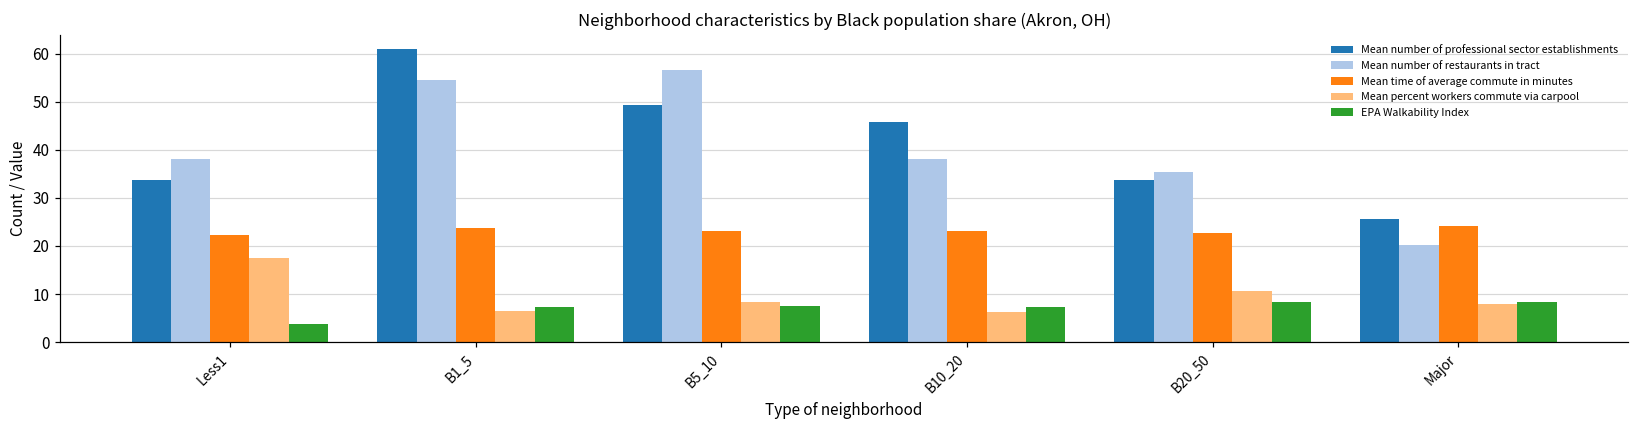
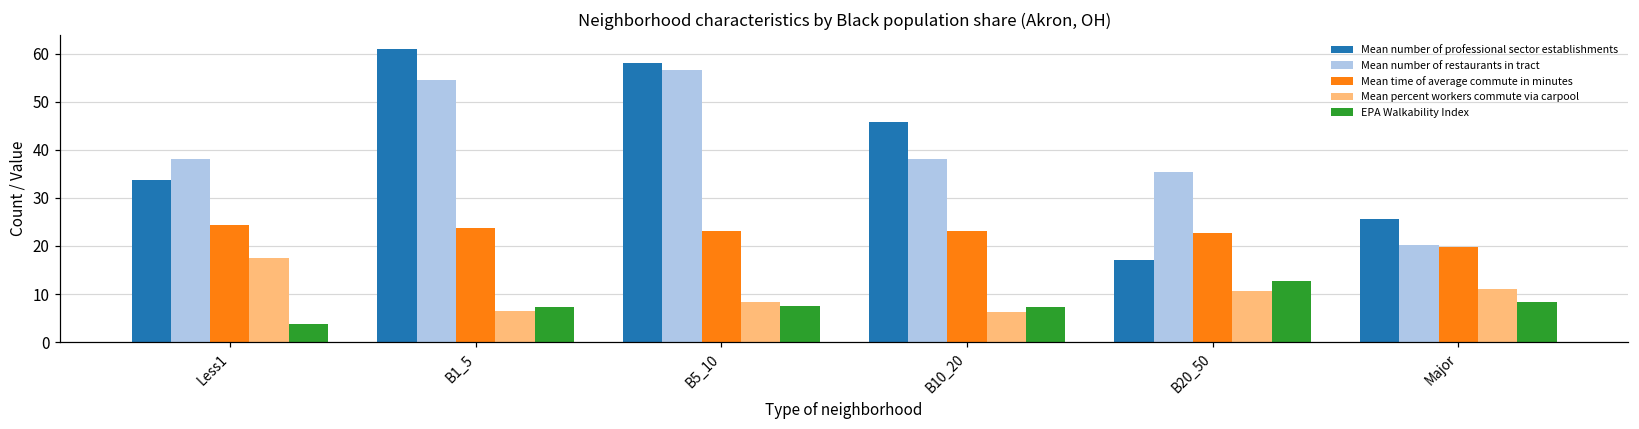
Mean time of average commute in minutes, Less1: 22 -> 24
Mean number of professional sector establishments, B5_10: 49 -> 58
Mean number of professional sector establishments, B20_50: 34 -> 17
EPA Walkability Index, B20_50: 8 -> 13
Mean time of average commute in minutes, Major: 24 -> 20
Mean percent workers commute via carpool, Major: 8 -> 11
